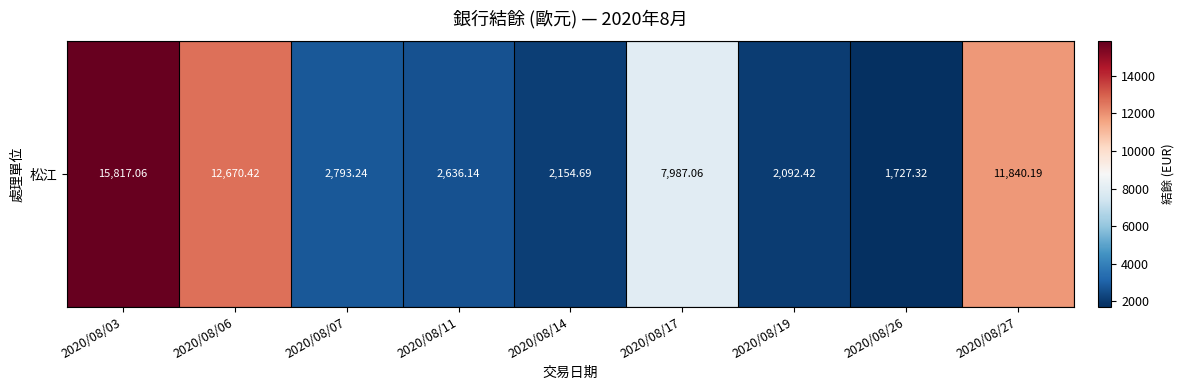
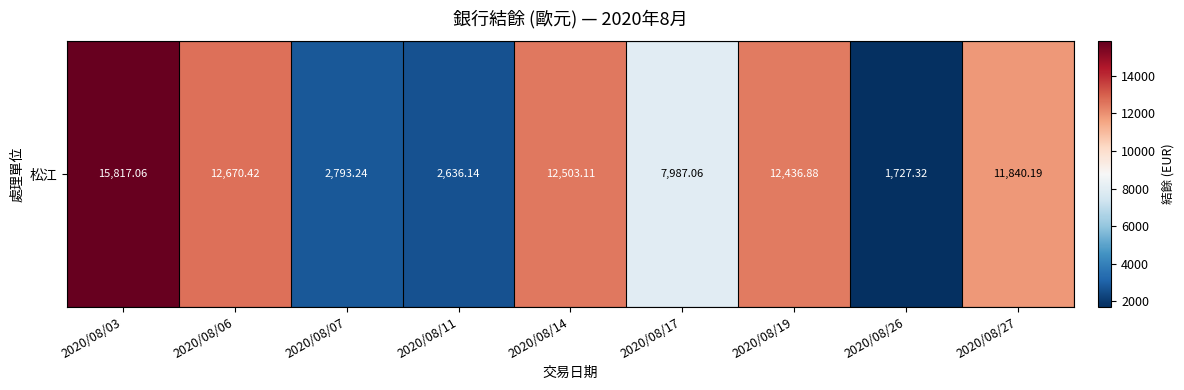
松江, 2020/08/14: 2,154.69 -> 12,503.11
松江, 2020/08/19: 2,092.42 -> 12,436.88
